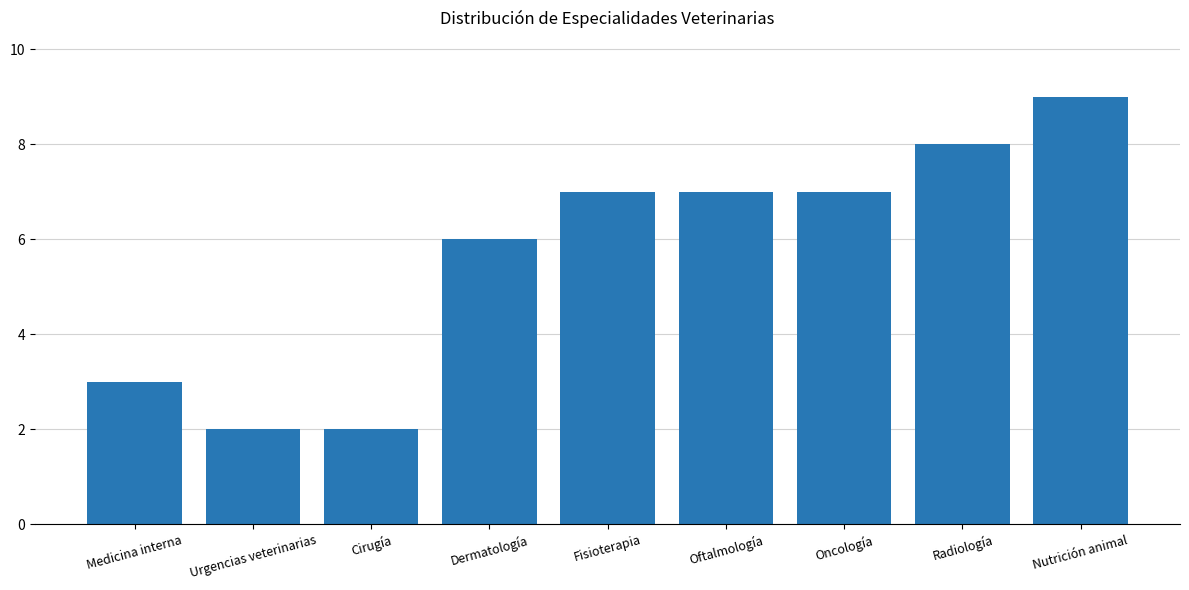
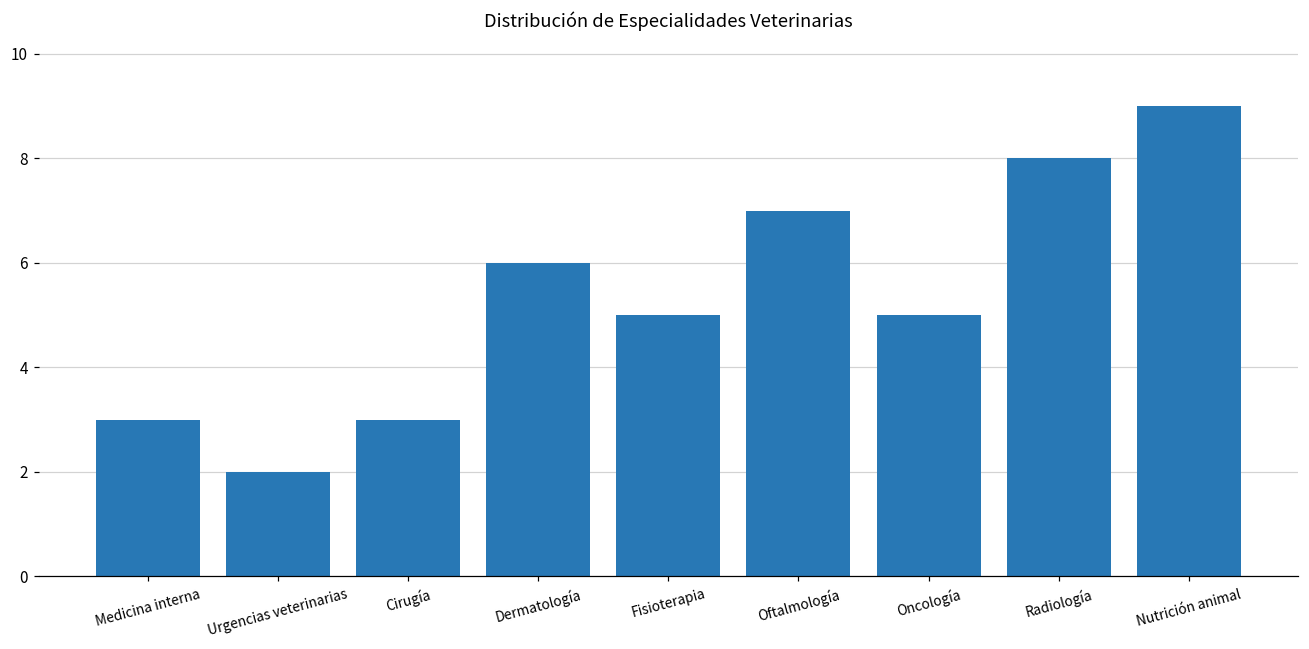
Cirugía: 2 -> 3
Fisioterapia: 7 -> 5
Oncología: 7 -> 5
